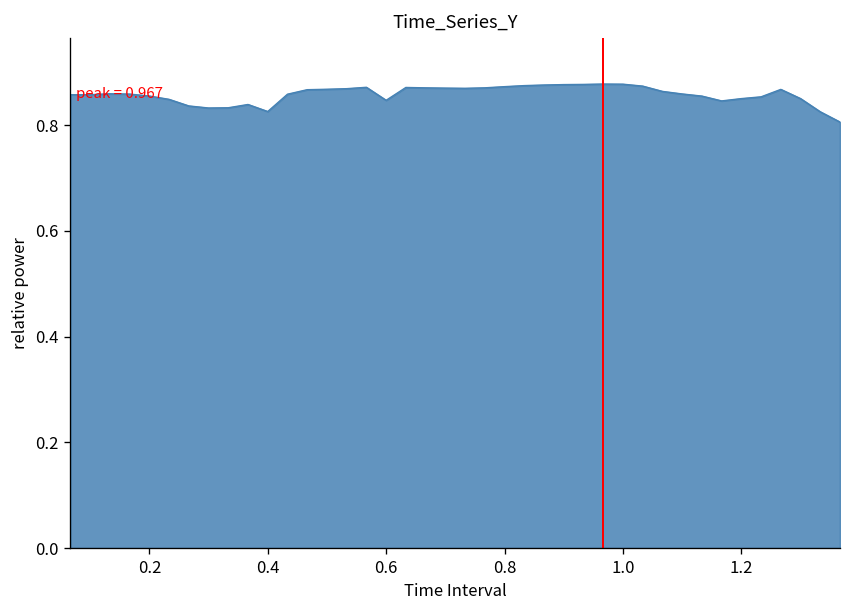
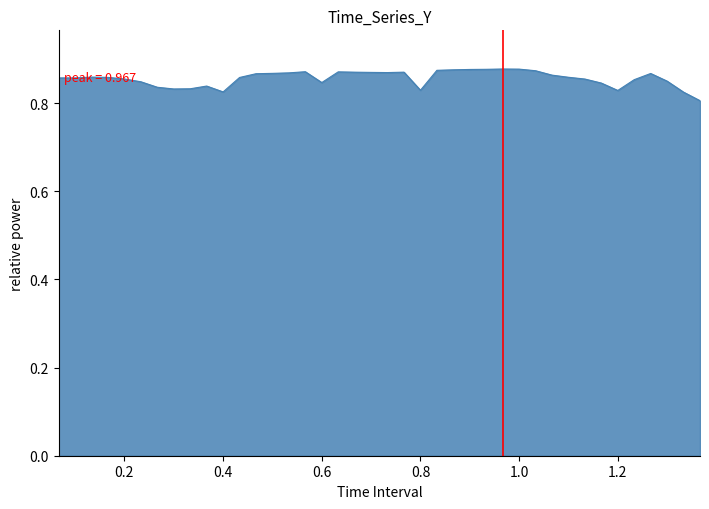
0.8: 0.87 -> 0.83
1.2: 0.85 -> 0.83
